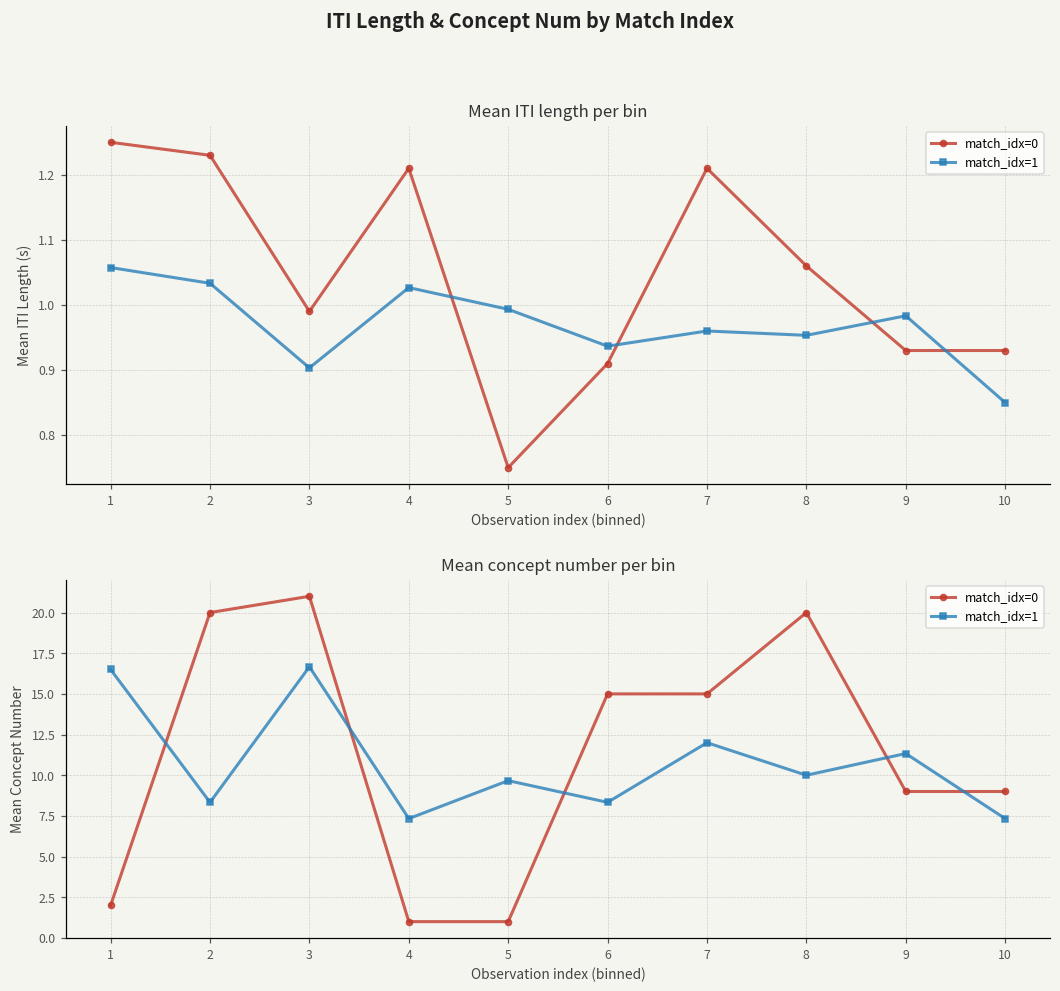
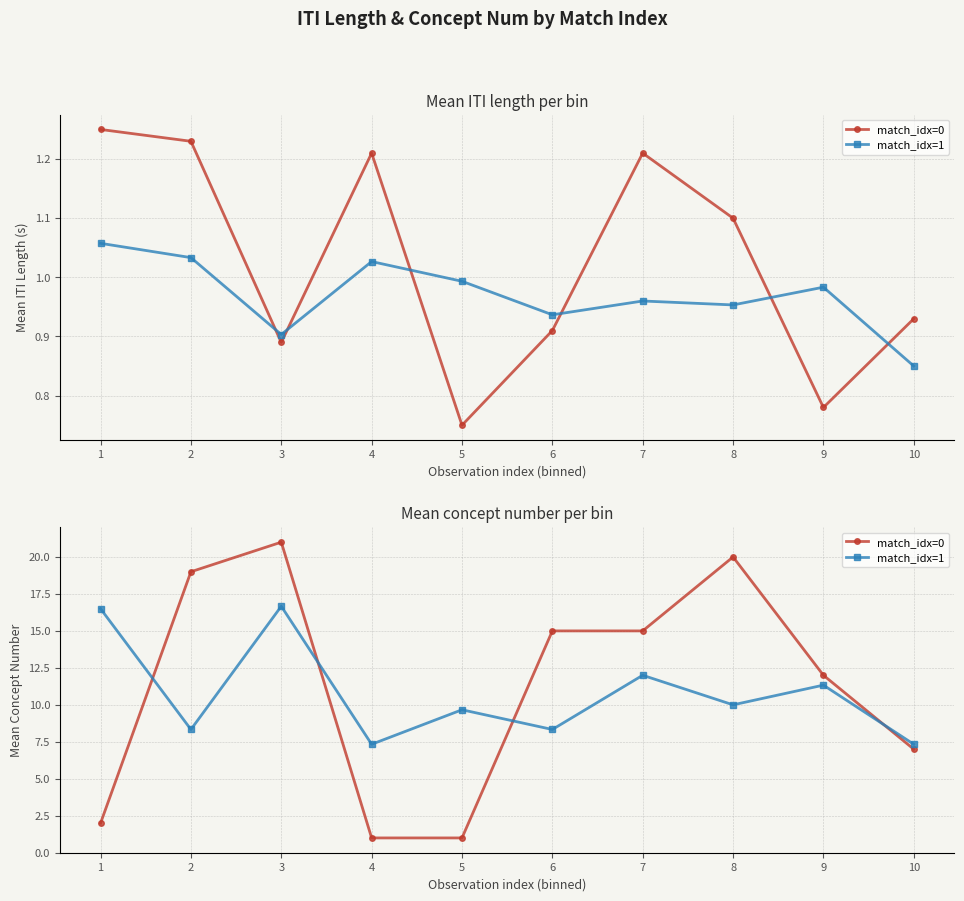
Mean ITI length per bin, match_idx=0, 3: 0.99 -> 0.89
Mean ITI length per bin, match_idx=0, 8: 1.06 -> 1.10
Mean ITI length per bin, match_idx=0, 9: 0.93 -> 0.78
Mean concept number per bin, match_idx=0, 2: 20 -> 19
Mean concept number per bin, match_idx=0, 9: 9 -> 12
Mean concept number per bin, match_idx=0, 10: 9 -> 7
